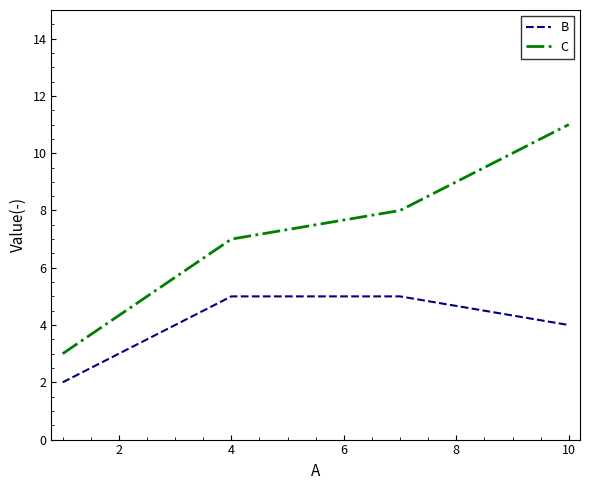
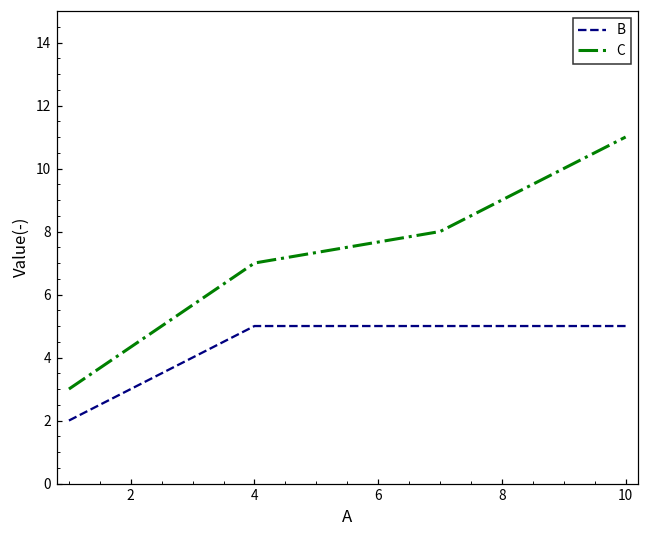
B, 10: 4 -> 5
